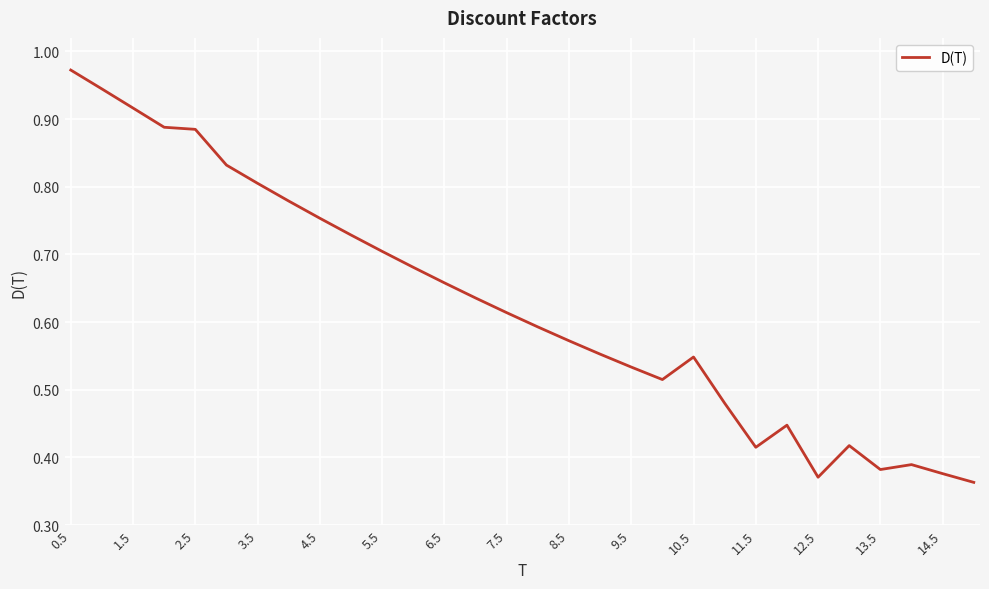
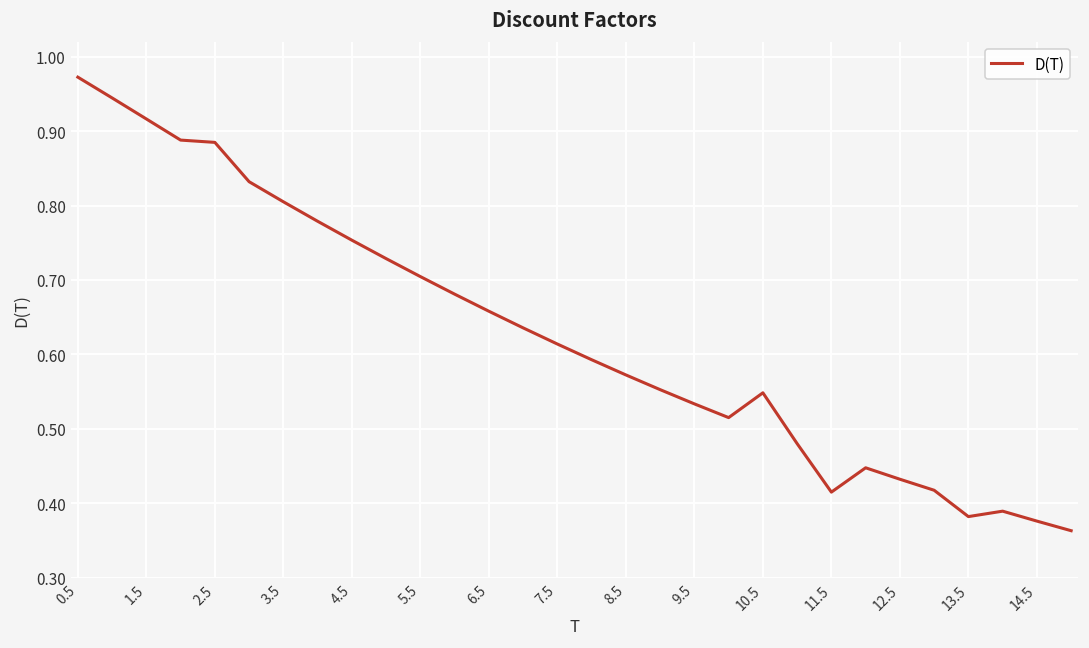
12.5: 0.37 -> 0.43
